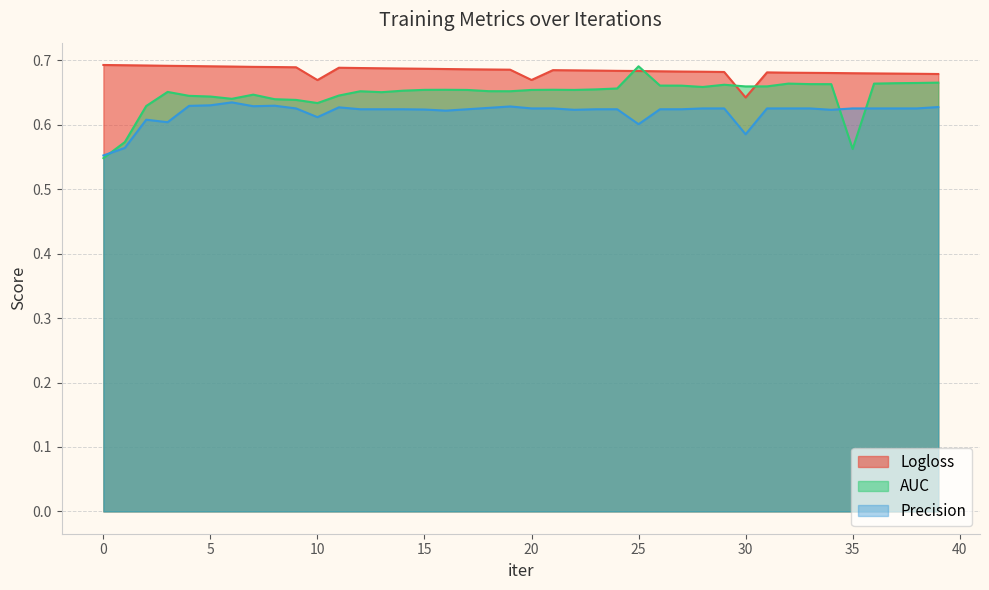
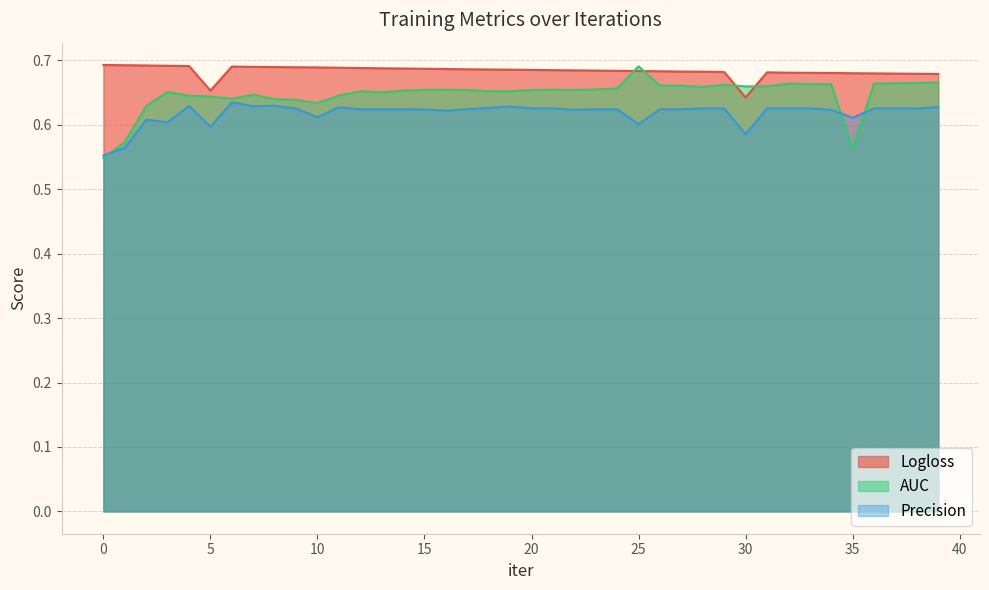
Logloss, 5: 0.69 -> 0.65
Precision, 5: 0.63 -> 0.60
Logloss, 10: 0.67 -> 0.69
Logloss, 20: 0.67 -> 0.69
Precision, 35: 0.63 -> 0.61
